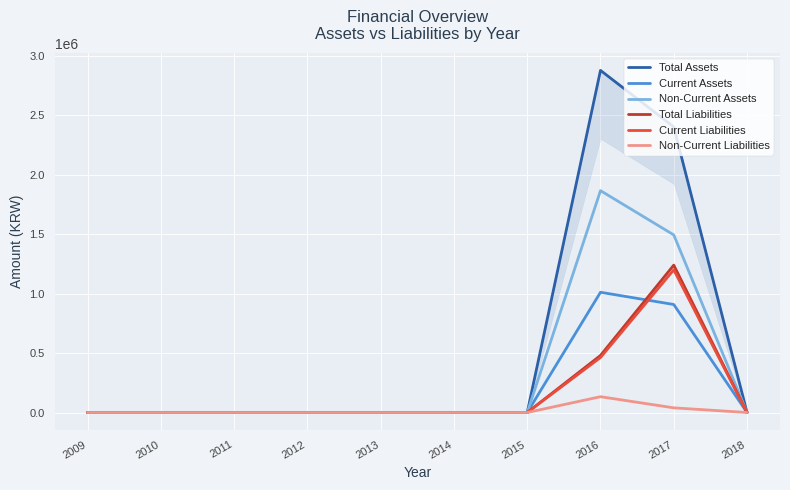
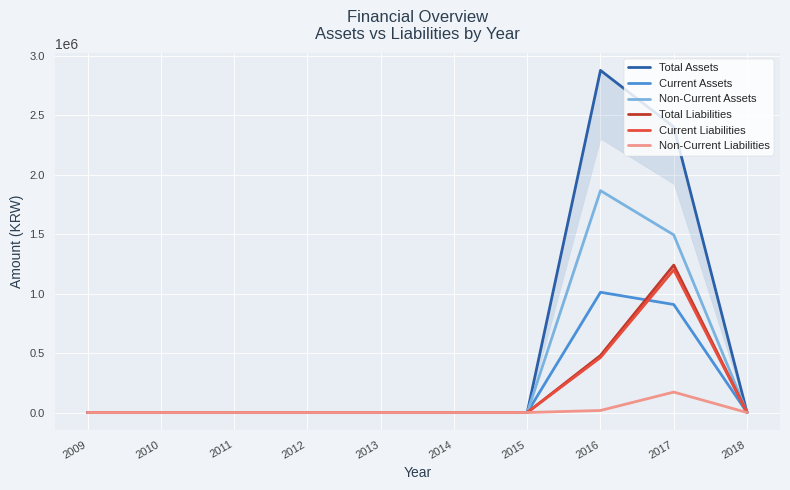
Non-Current Liabilities, 2016: 130000 -> 20000
Non-Current Liabilities, 2017: 40000 -> 170000
